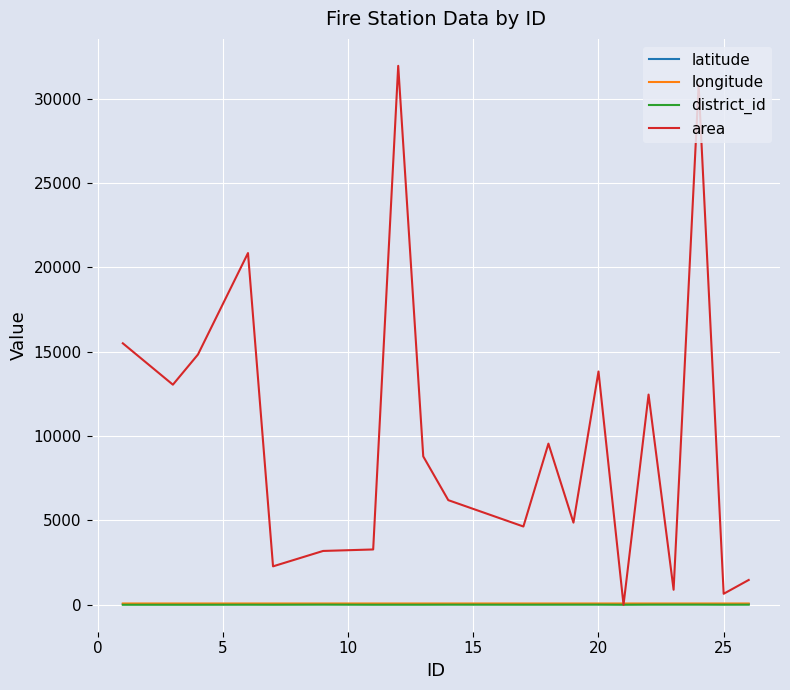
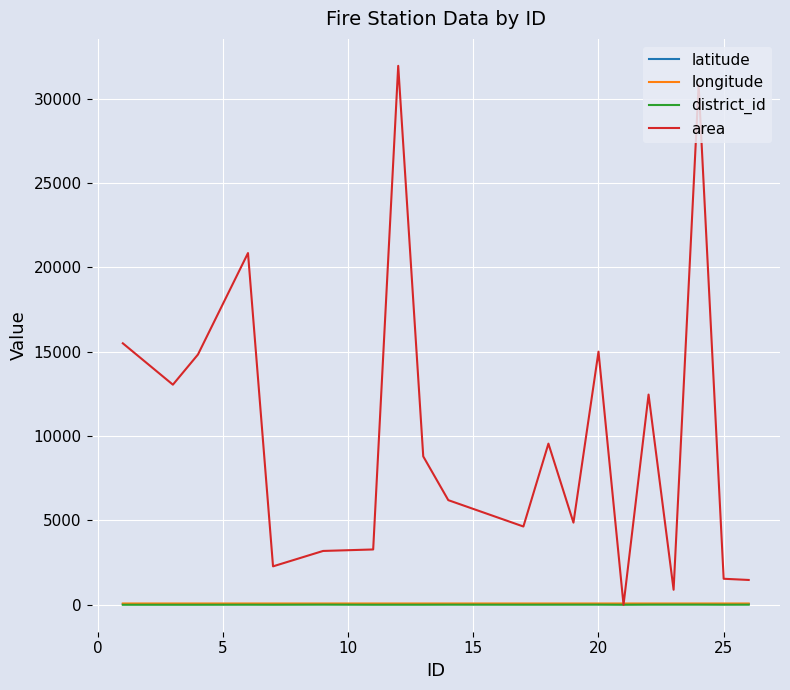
area, 20: 13800 -> 15000
area, 25: 700 -> 1500
